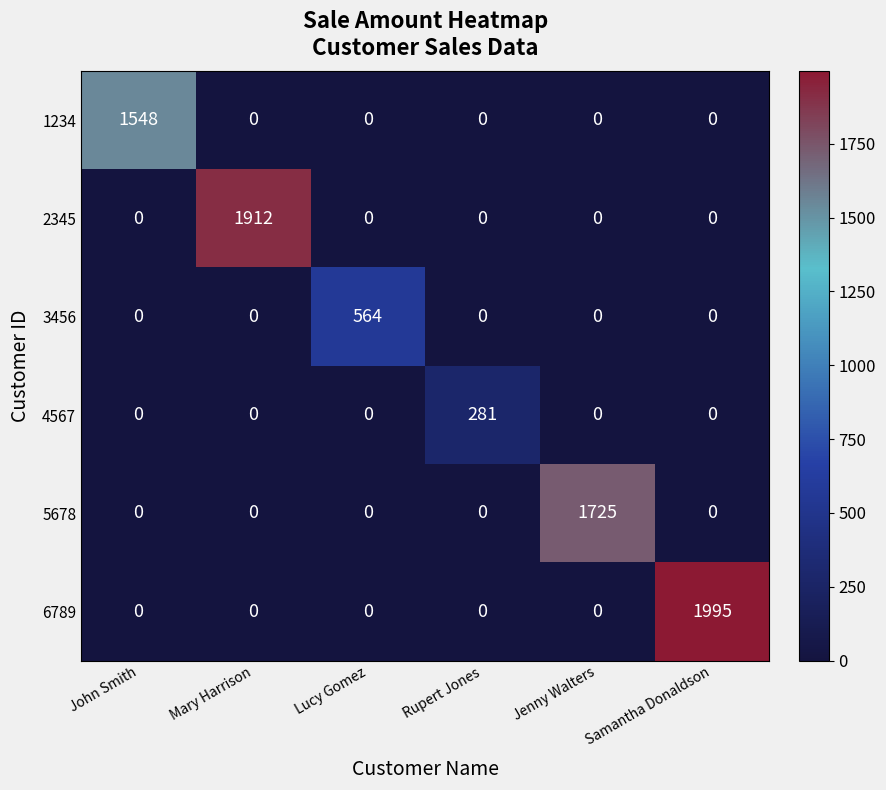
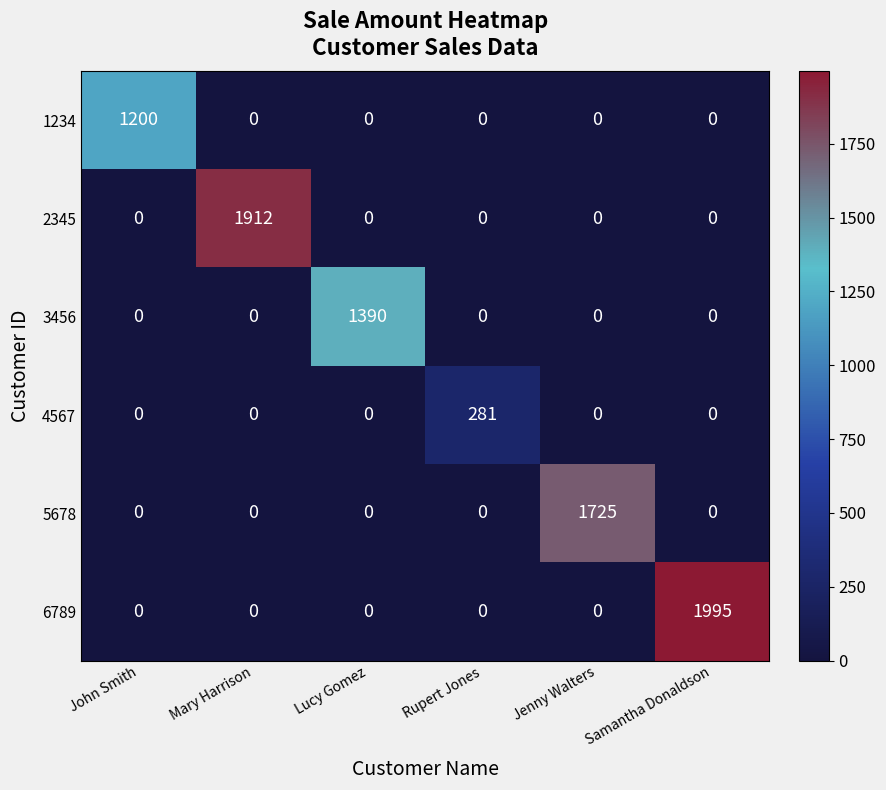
1234, John Smith: 1548 -> 1200
3456, Lucy Gomez: 564 -> 1390
